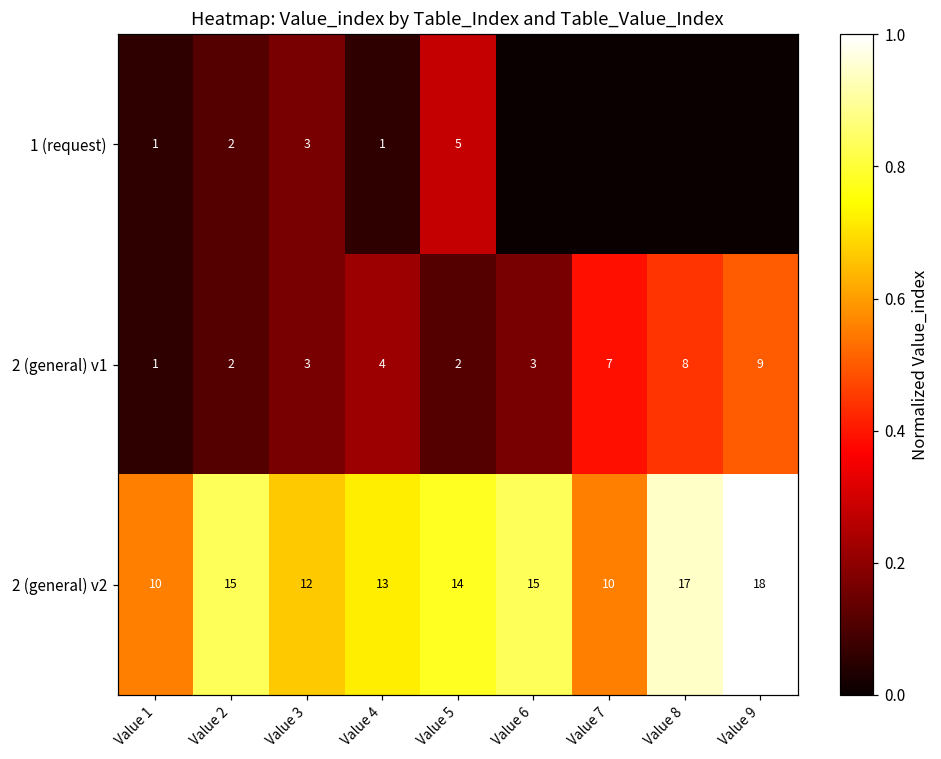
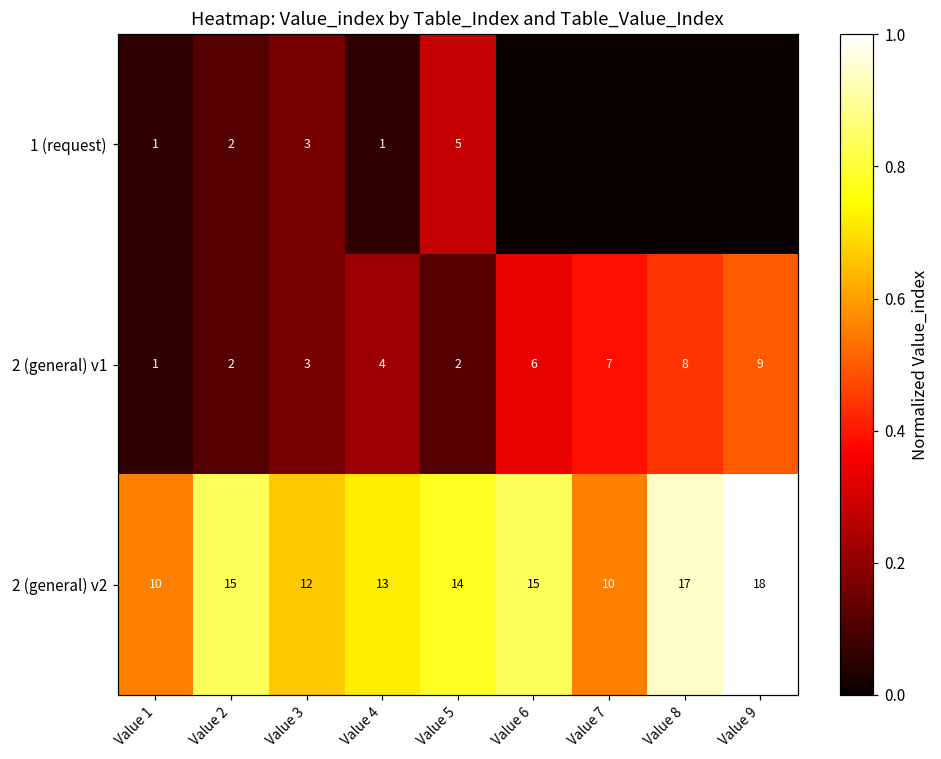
2 (general) v1, Value 6: 3 -> 6
